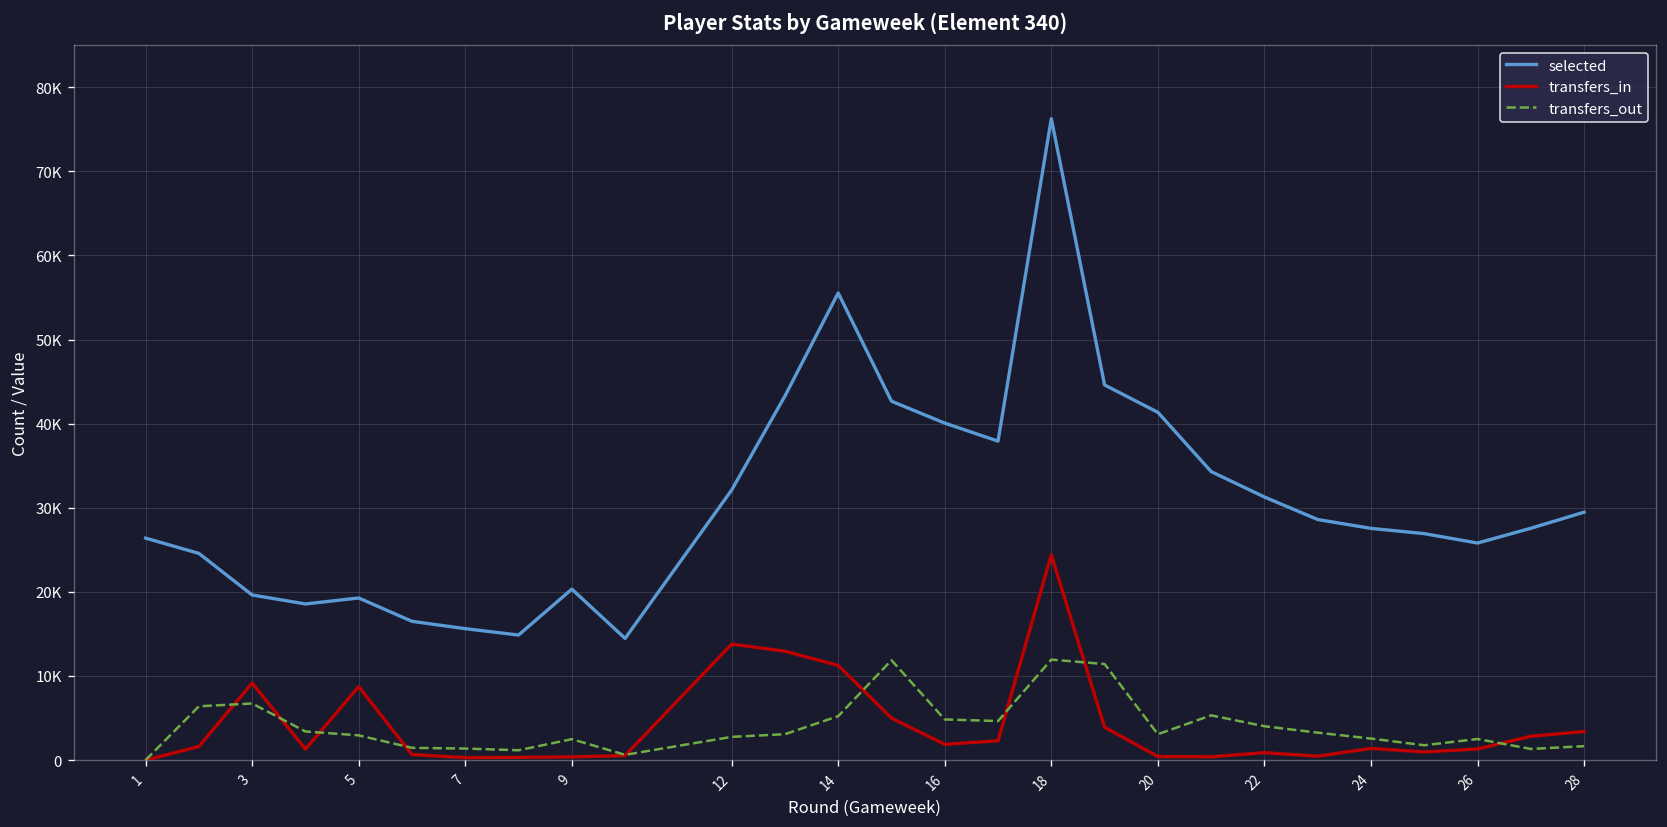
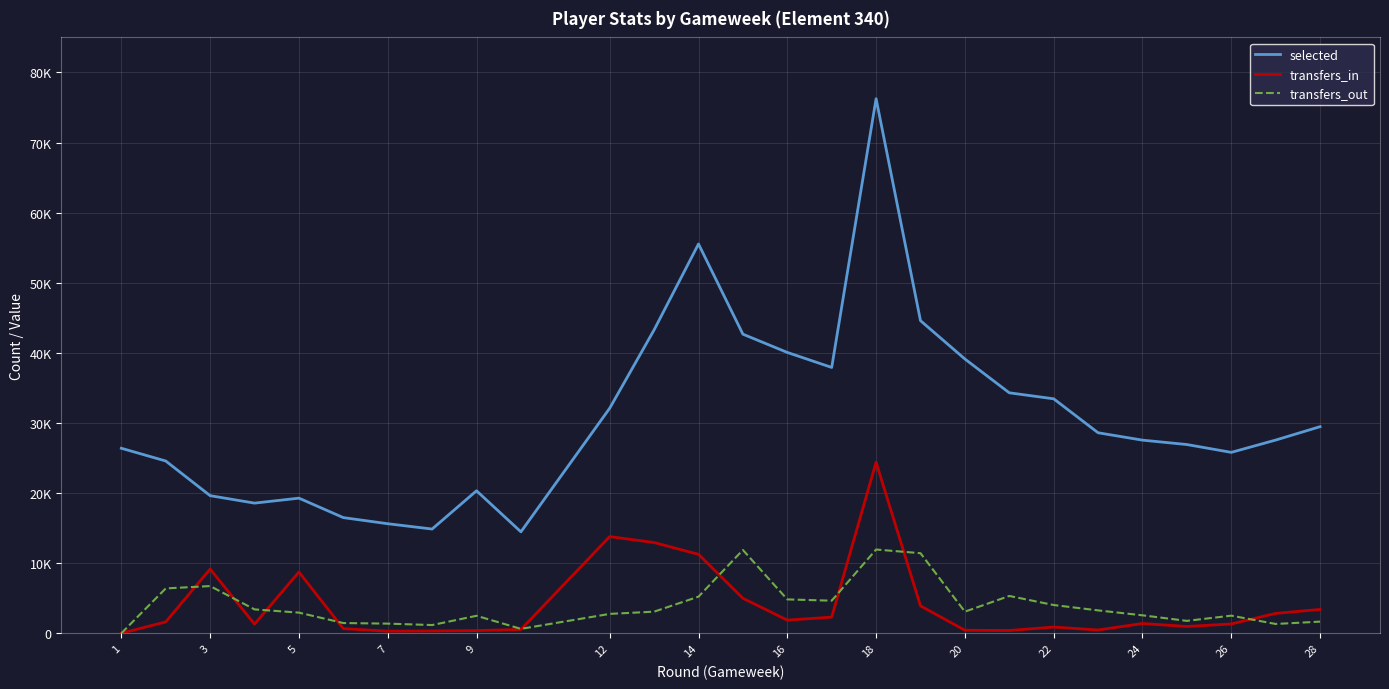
selected, 20: 41000 -> 39000
selected, 22: 31000 -> 33000
